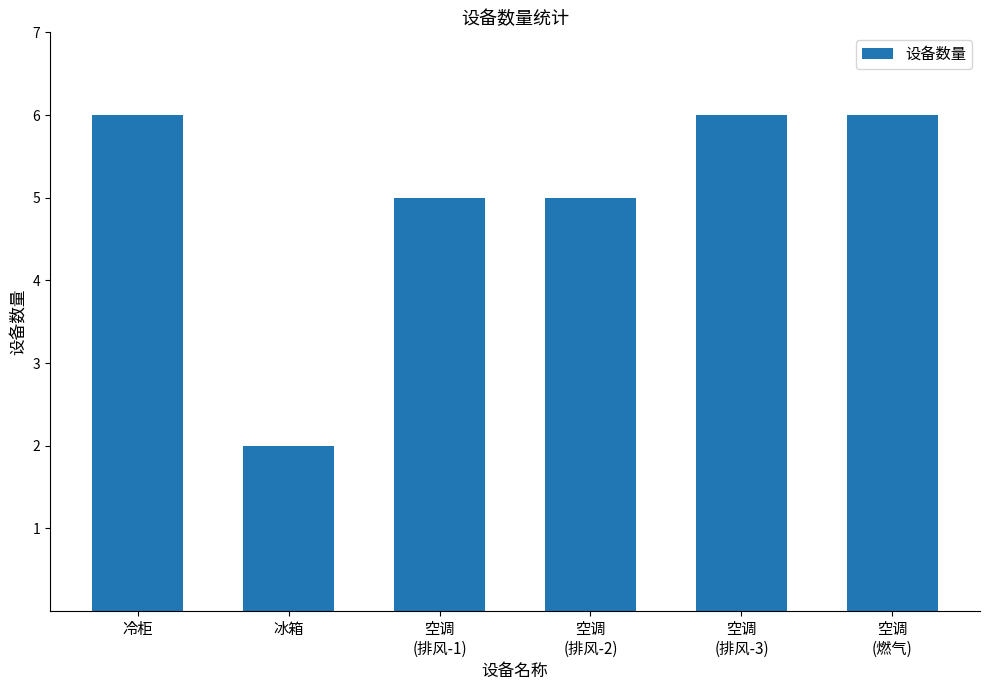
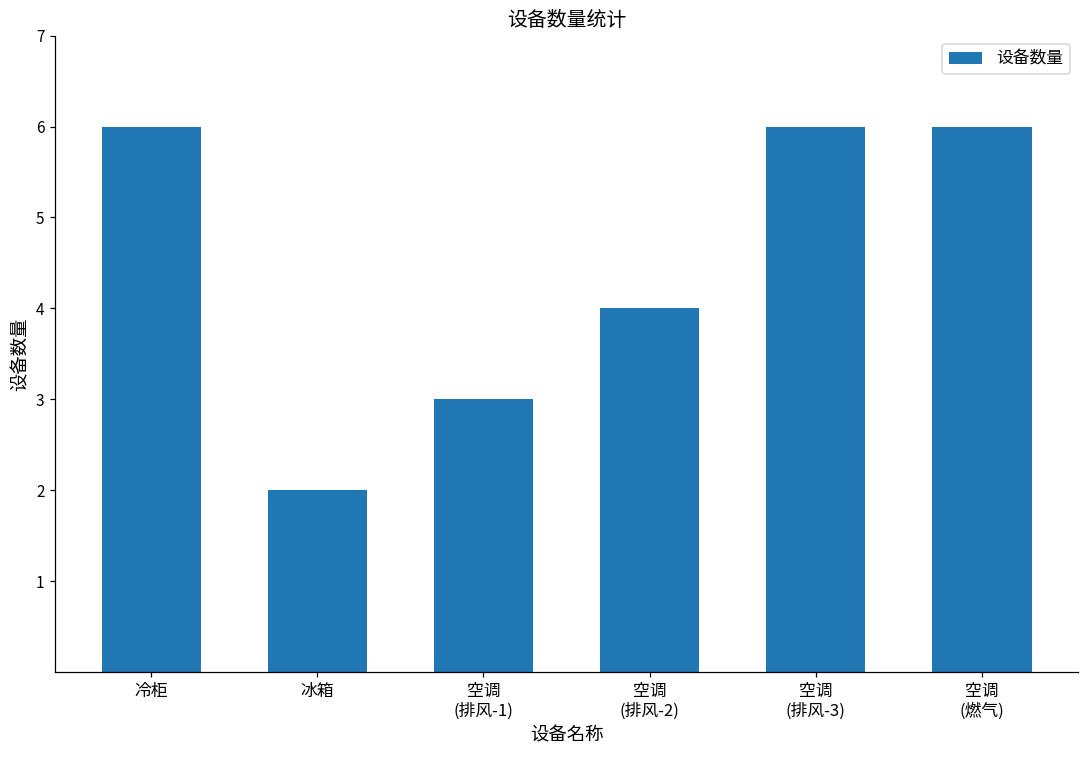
空调 (排风-1): 5 -> 3
空调 (排风-2): 5 -> 4
